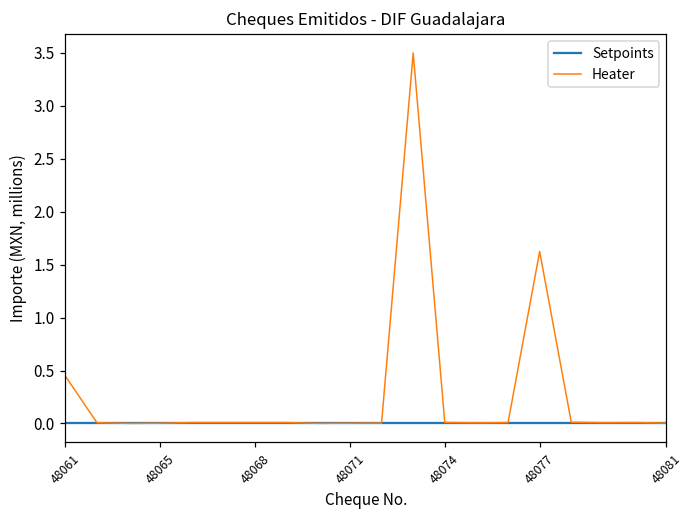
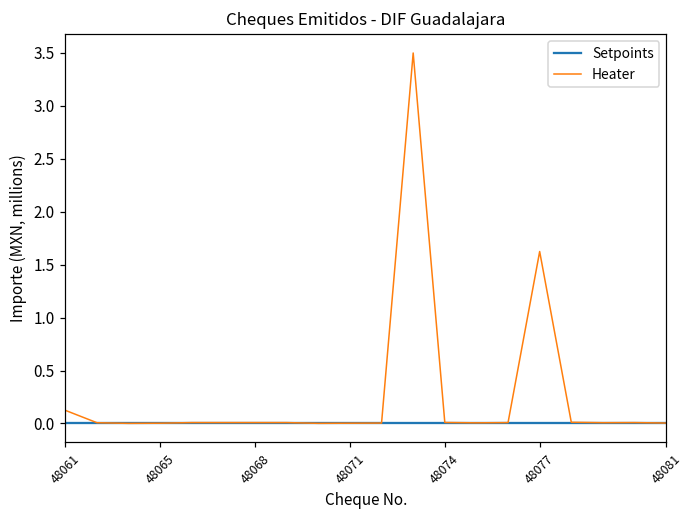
Heater, 48061: 0.4 -> 0.1
